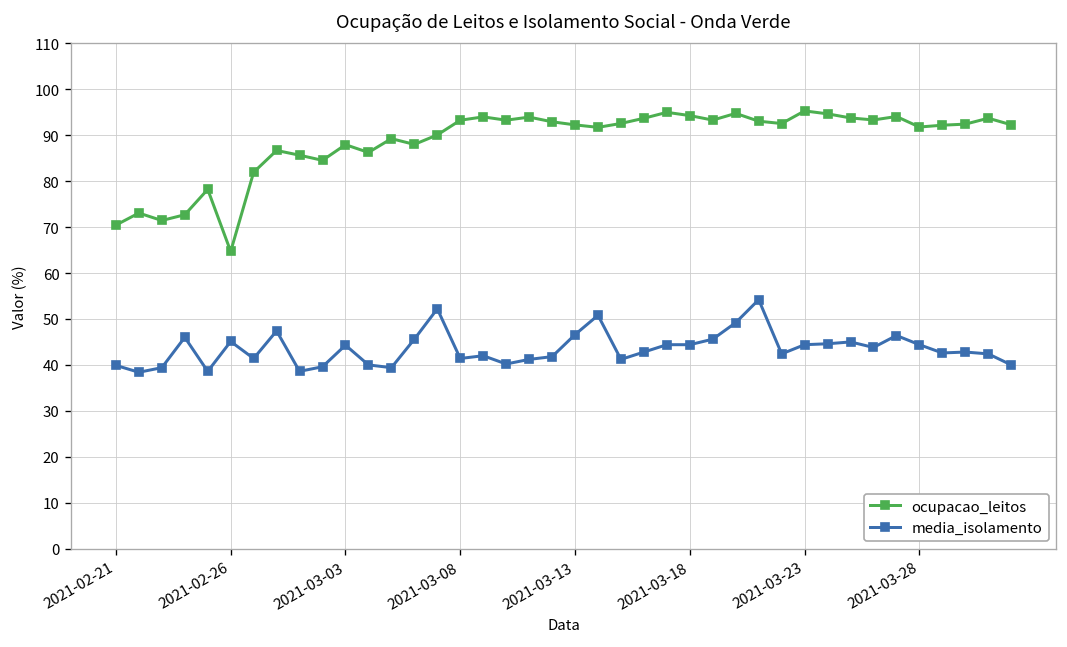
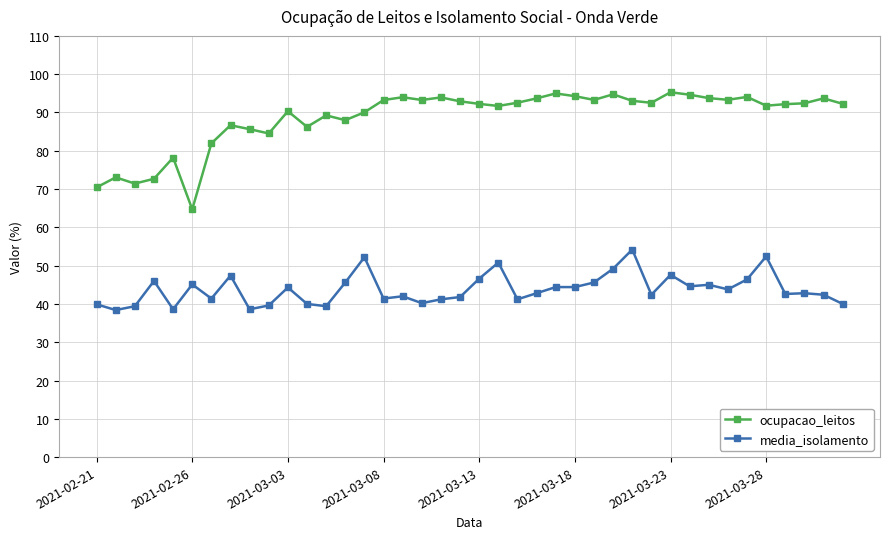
ocupacao_leitos, 2021-03-03: 88 -> 90
media_isolamento, 2021-03-23: 44 -> 48
media_isolamento, 2021-03-28: 44 -> 52
